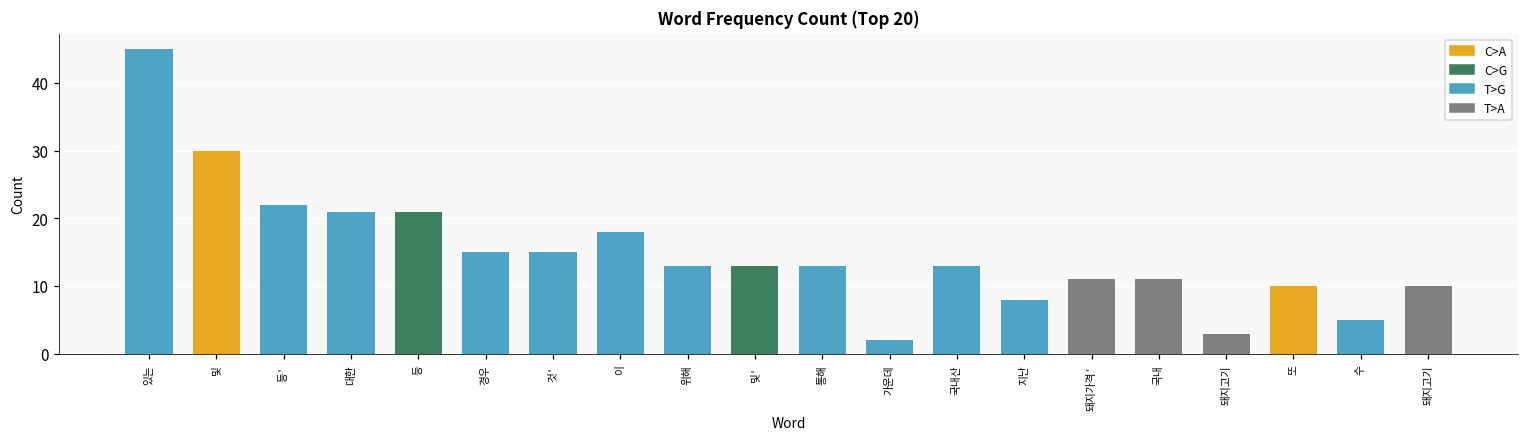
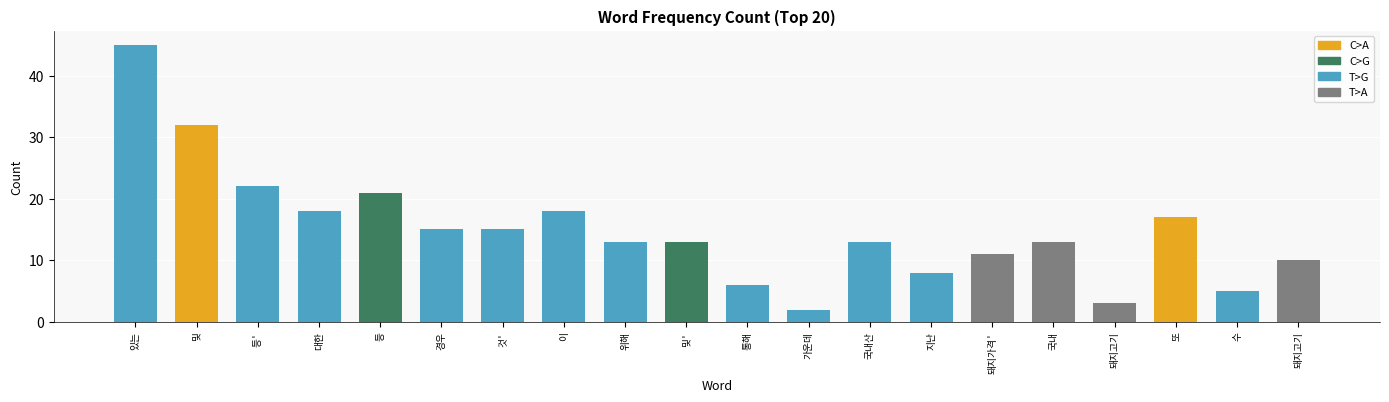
및: 30 -> 32
대한: 21 -> 18
통해: 13 -> 6
국내: 11 -> 13
또: 10 -> 17
